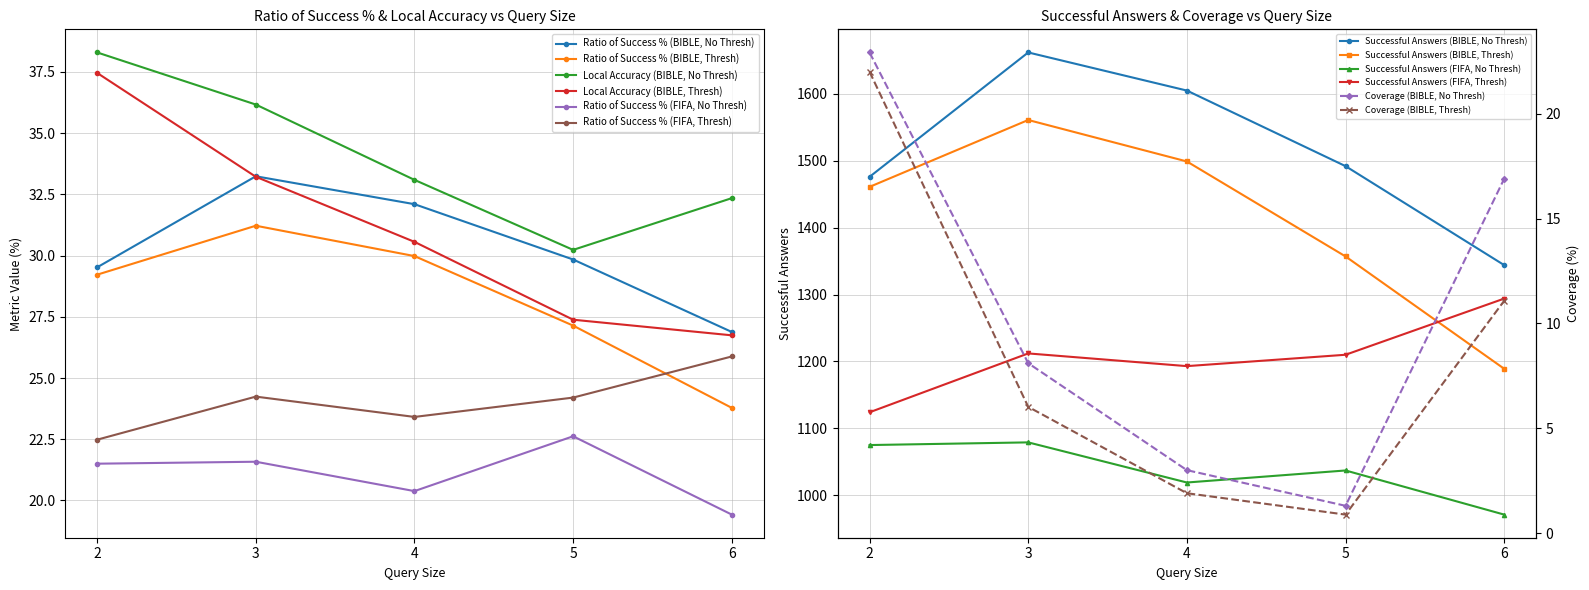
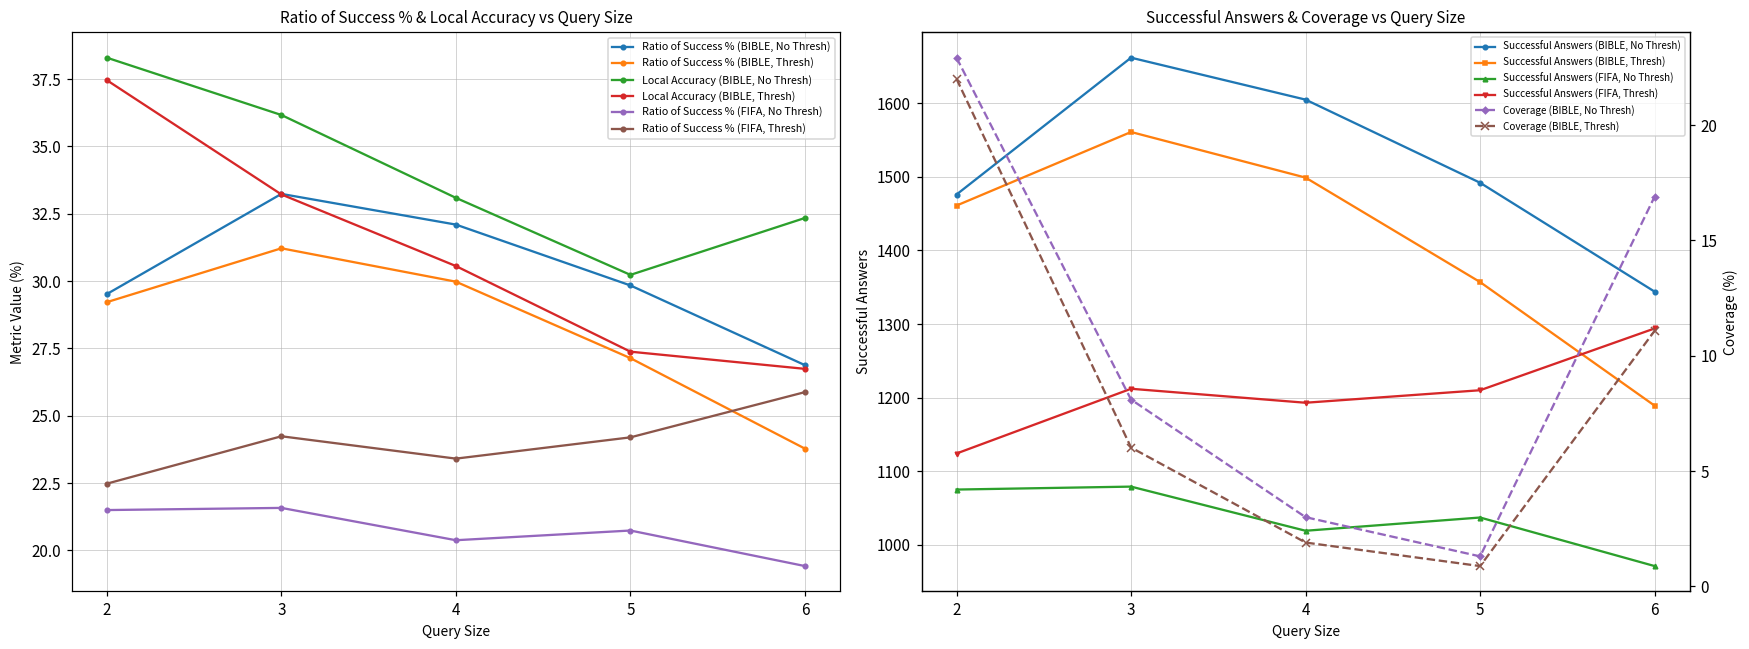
Ratio of Success % & Local Accuracy vs Query Size, Ratio of Success % (FIFA, No Thresh), 5: 22.6 -> 20.7
